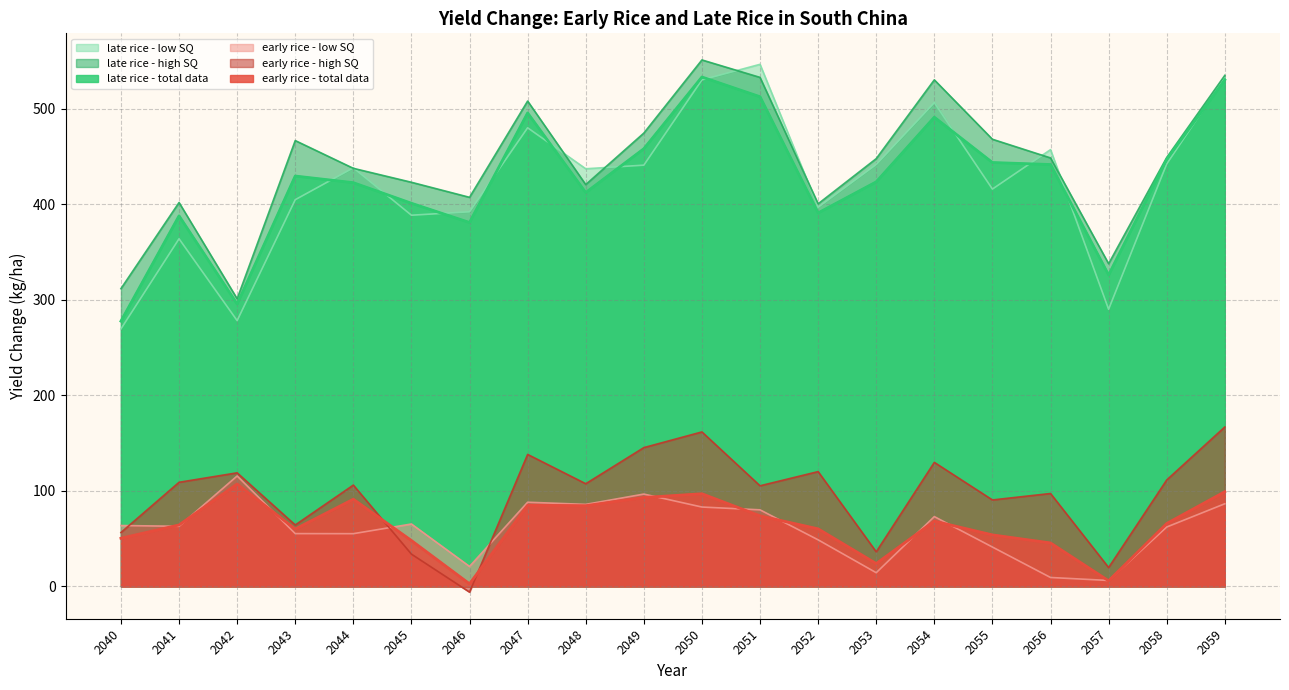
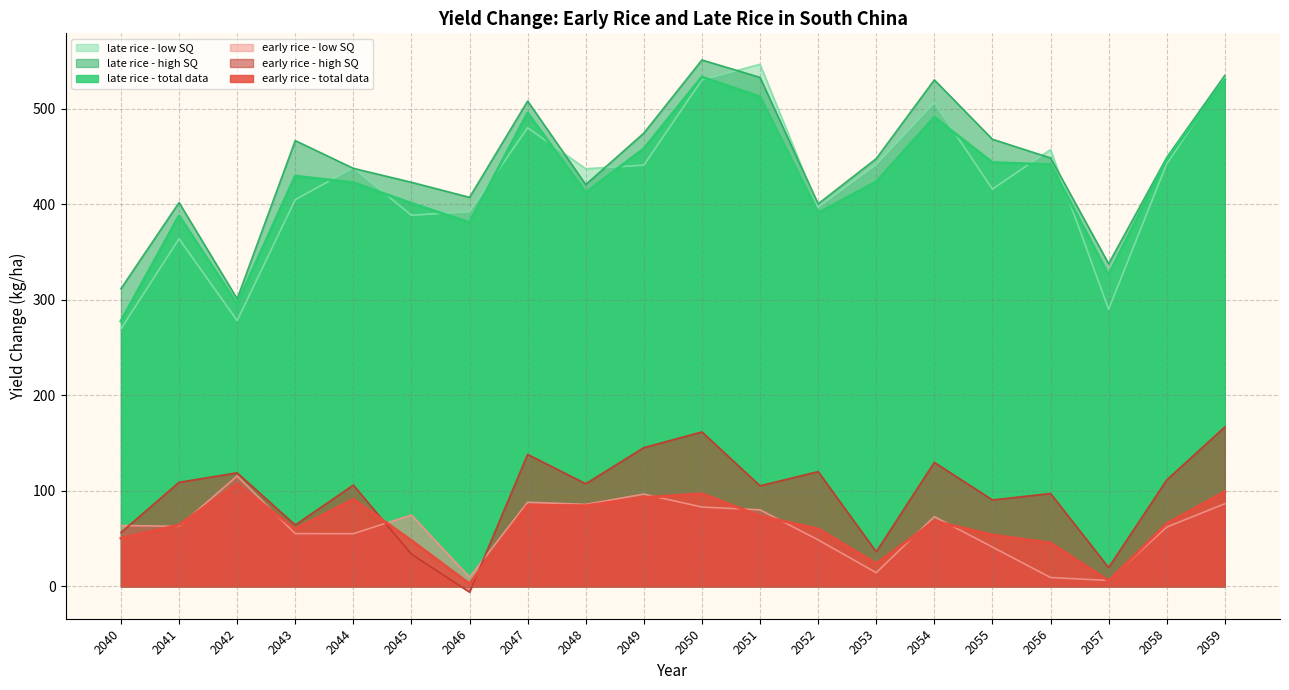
early rice - low SQ, 2045: 65 -> 75
early rice - low SQ, 2046: 20 -> 10
